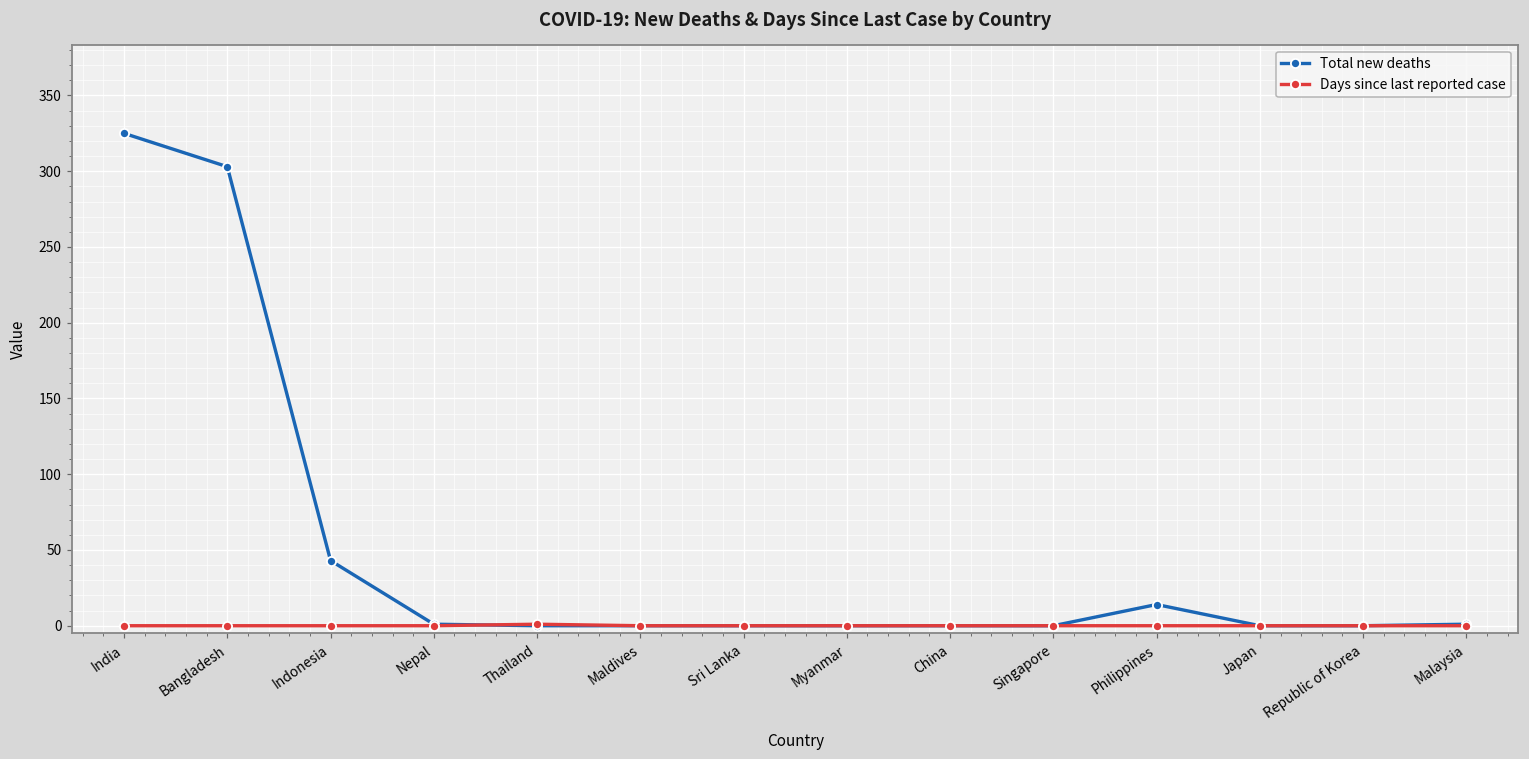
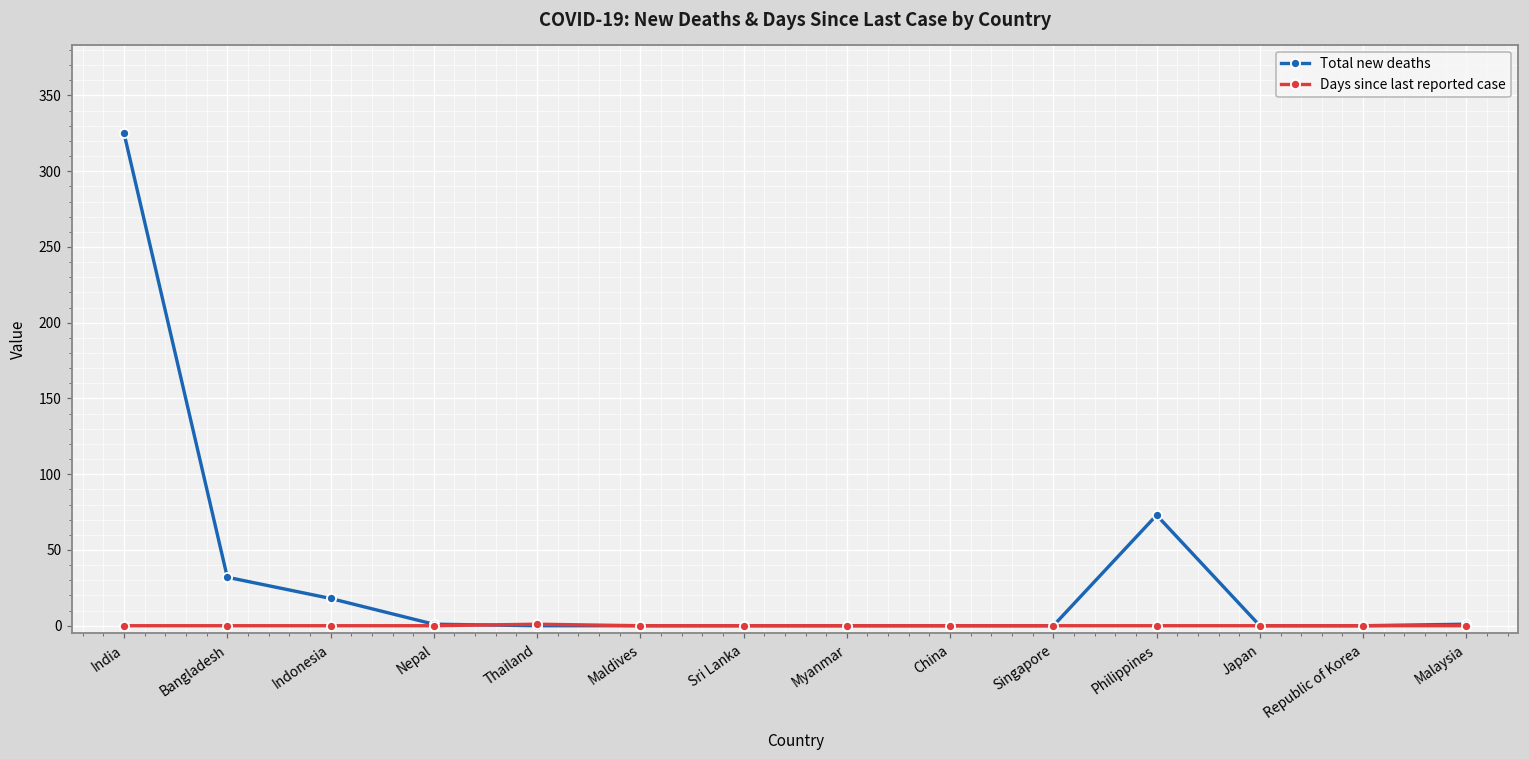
Total new deaths, Bangladesh: 303 -> 32
Total new deaths, Indonesia: 43 -> 18
Total new deaths, Philippines: 14 -> 73
